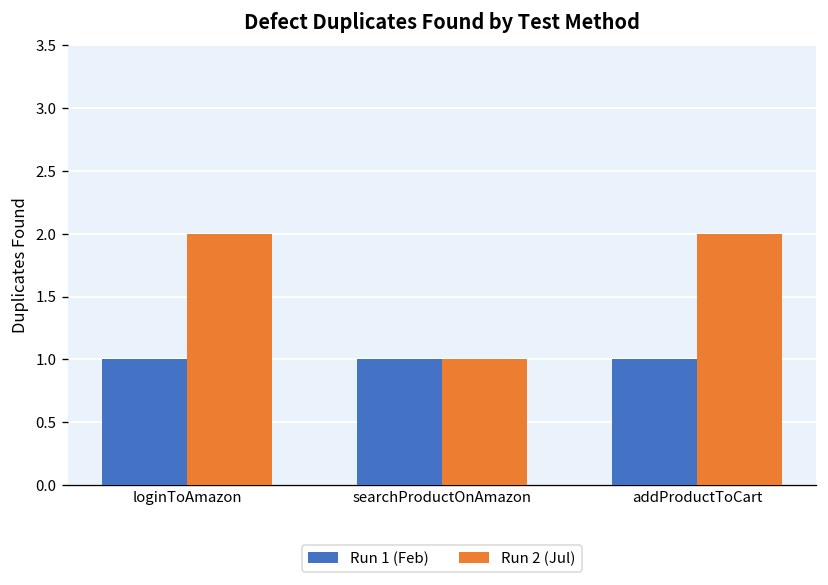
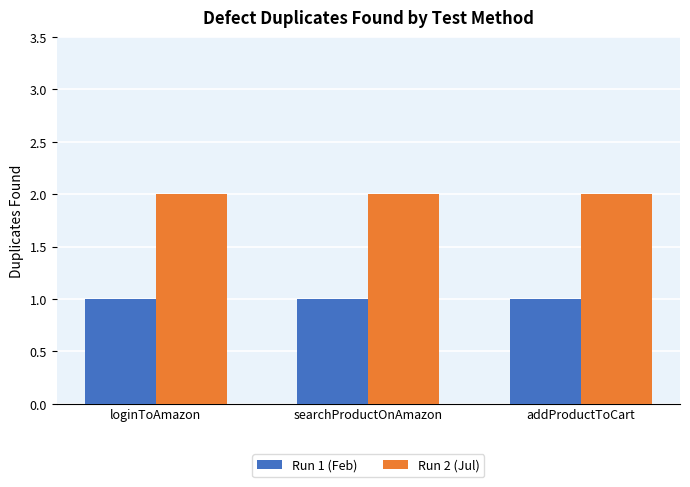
Run 2 (Jul), searchProductOnAmazon: 1 -> 2
